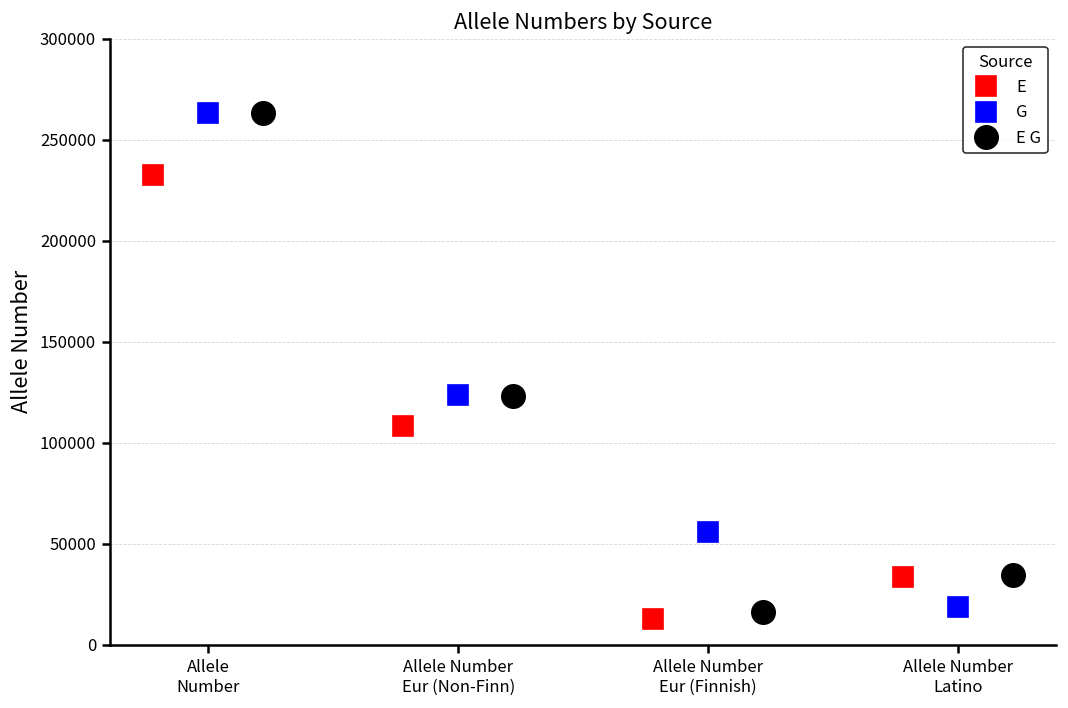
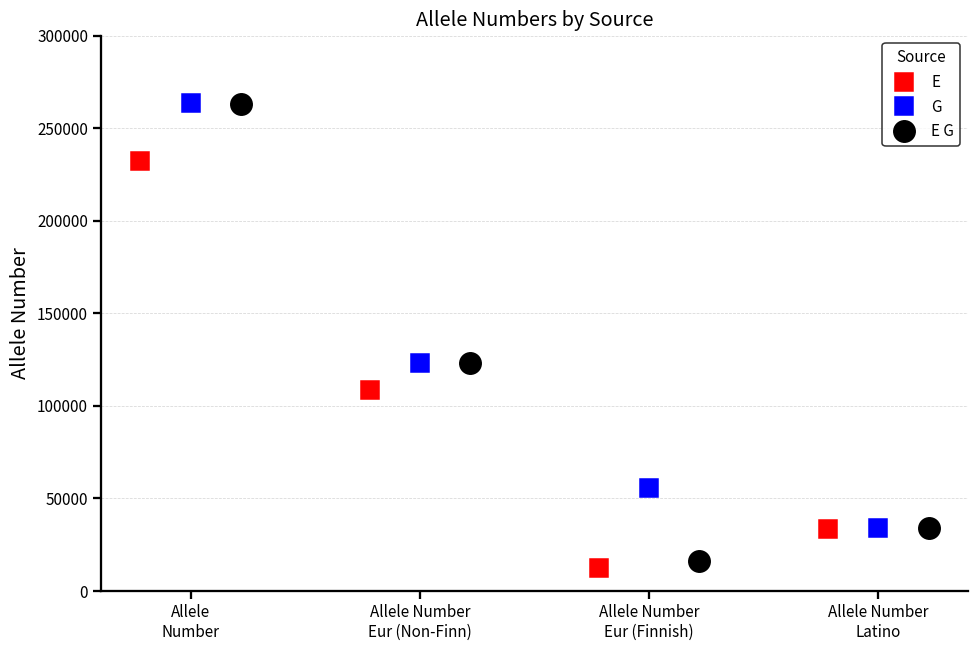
G, Allele Number Latino: 19000 -> 34000
